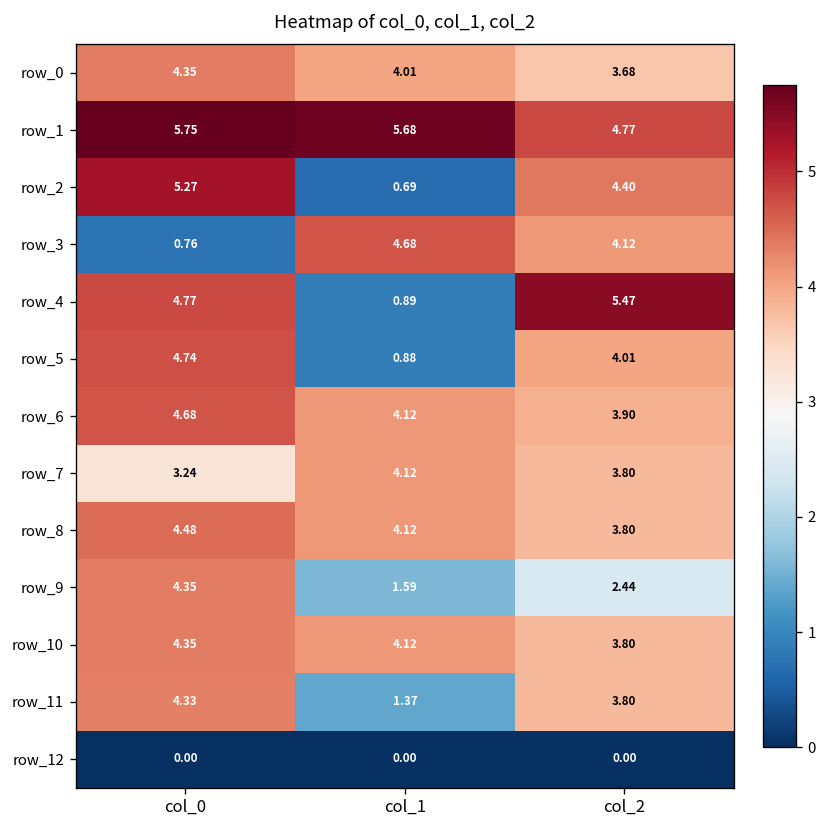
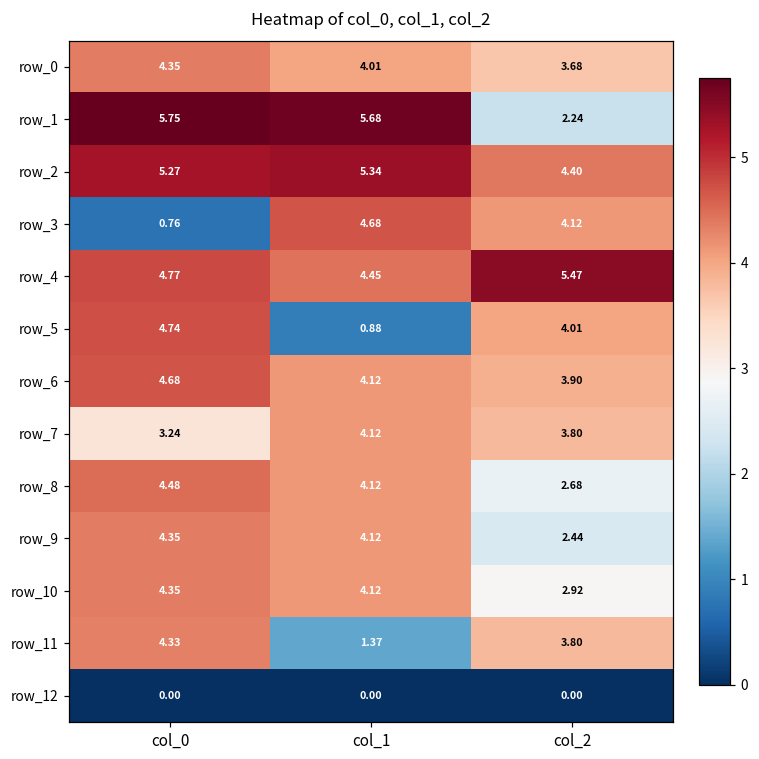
row_1, col_2: 4.77 -> 2.24
row_2, col_1: 0.69 -> 5.34
row_4, col_1: 0.89 -> 4.45
row_8, col_2: 3.80 -> 2.68
row_9, col_1: 1.59 -> 4.12
row_10, col_2: 3.80 -> 2.92
